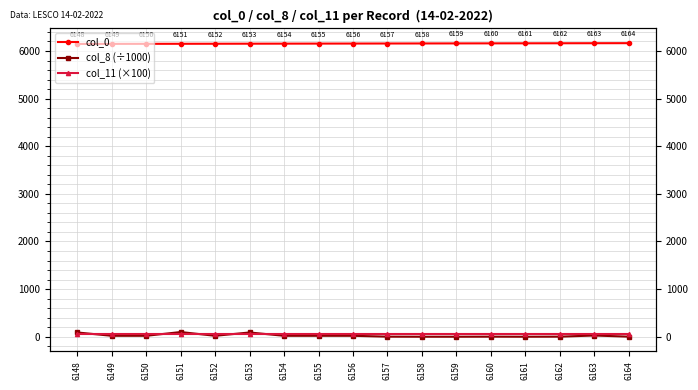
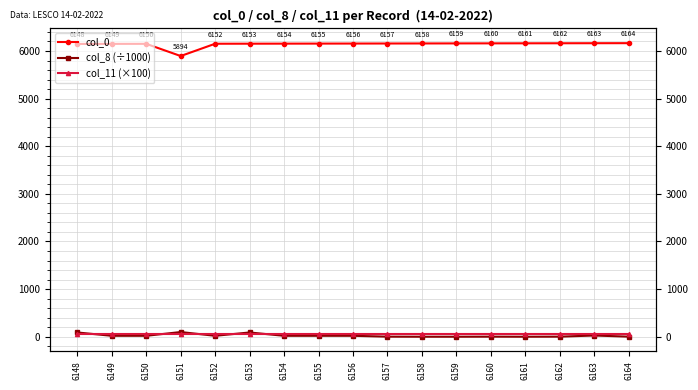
col_0, 6151: 6151 -> 5894
